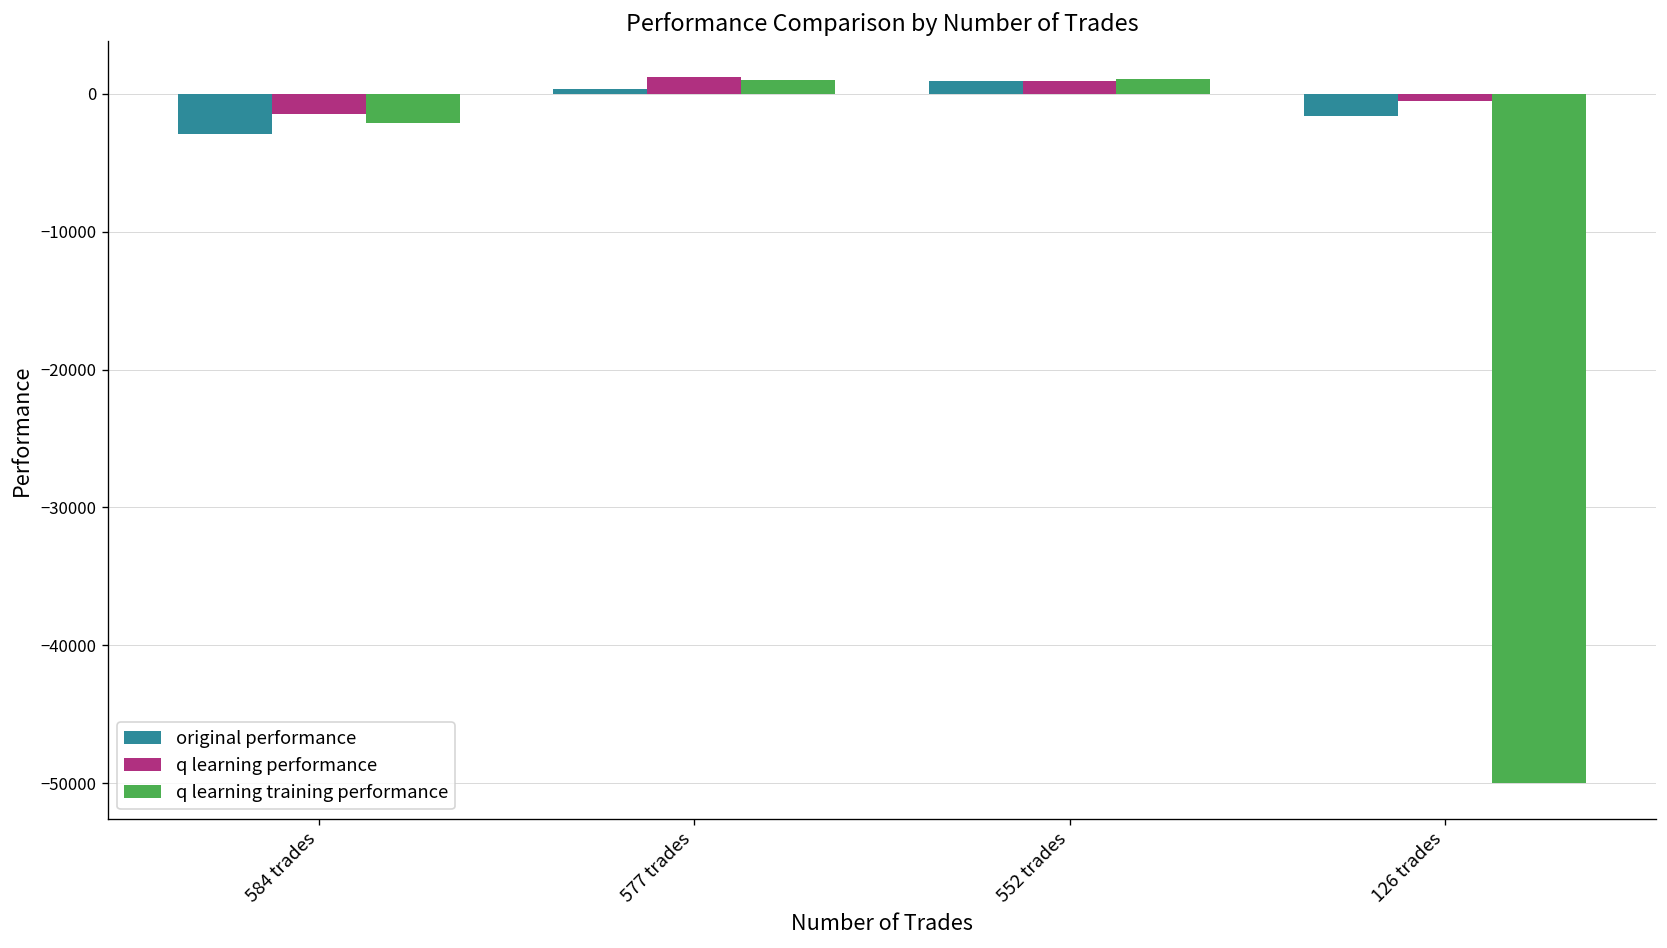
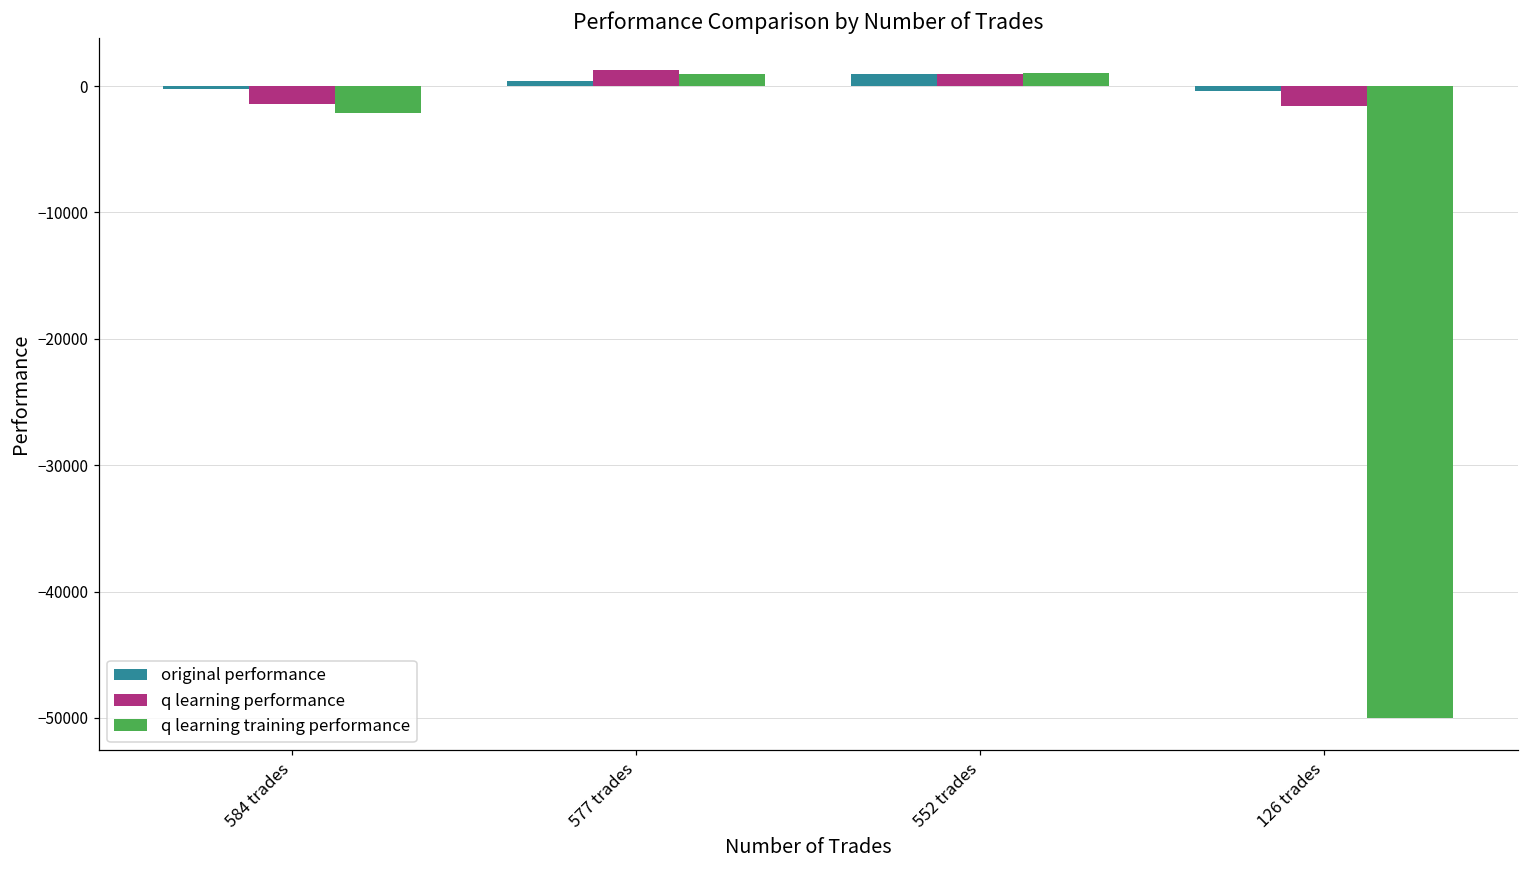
original performance, 584 trades: -2900 -> -200
original performance, 126 trades: -1600 -> -400
q learning performance, 126 trades: -500 -> -1600
